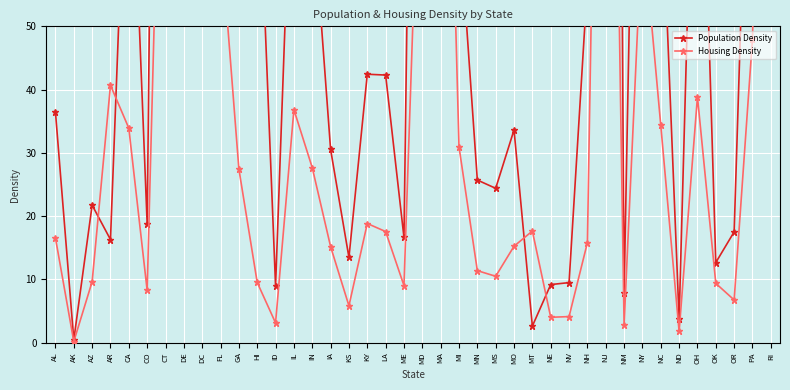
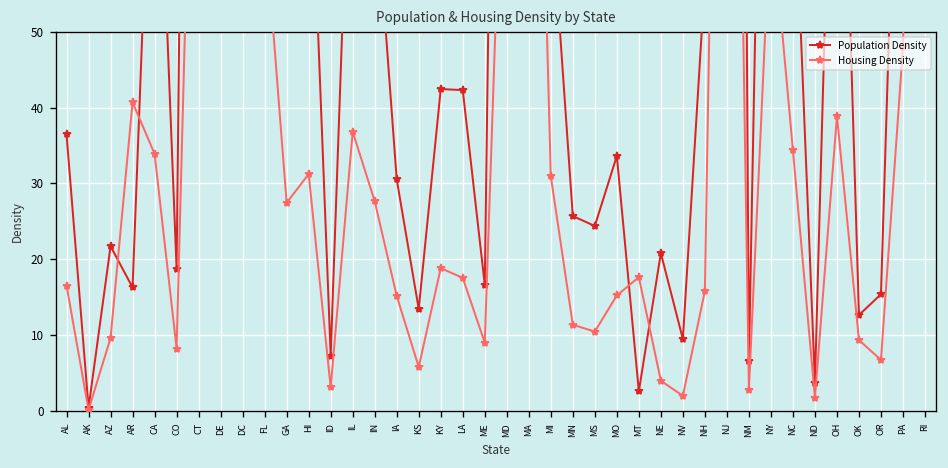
Housing Density, HI: 10 -> 31
Population Density, ID: 9 -> 7
Population Density, NE: 9 -> 21
Housing Density, NV: 4 -> 2
Population Density, NM: 8 -> 7
Population Density, OR: 18 -> 15
